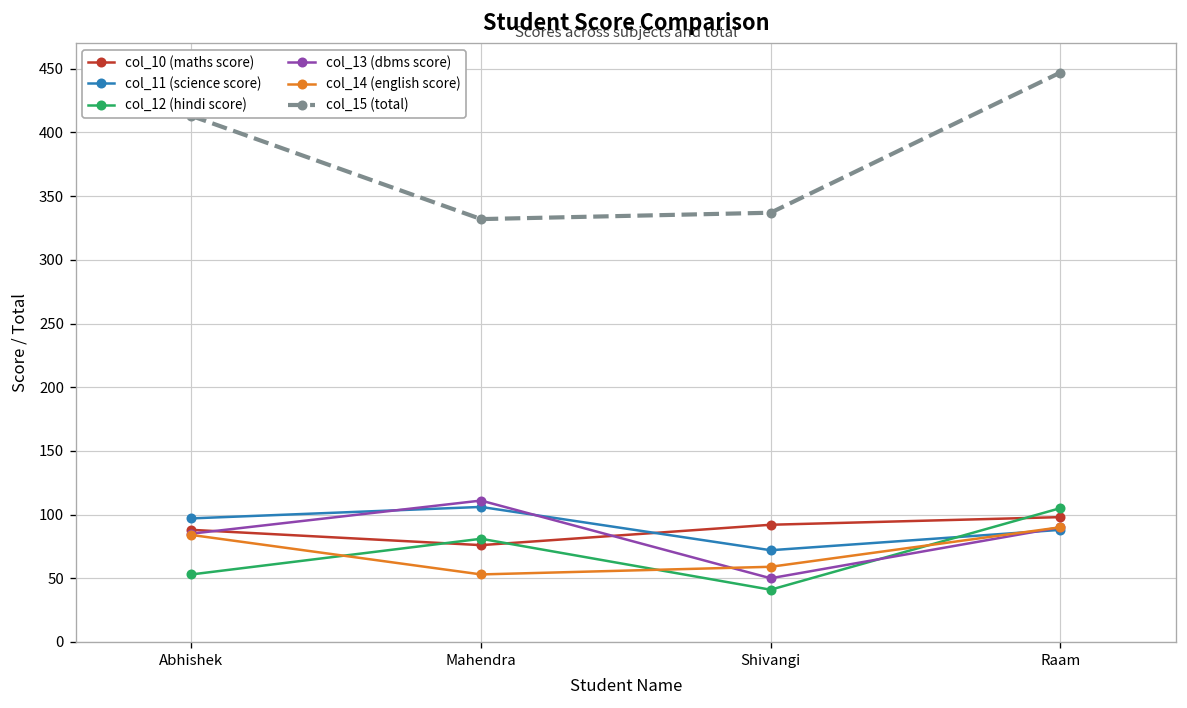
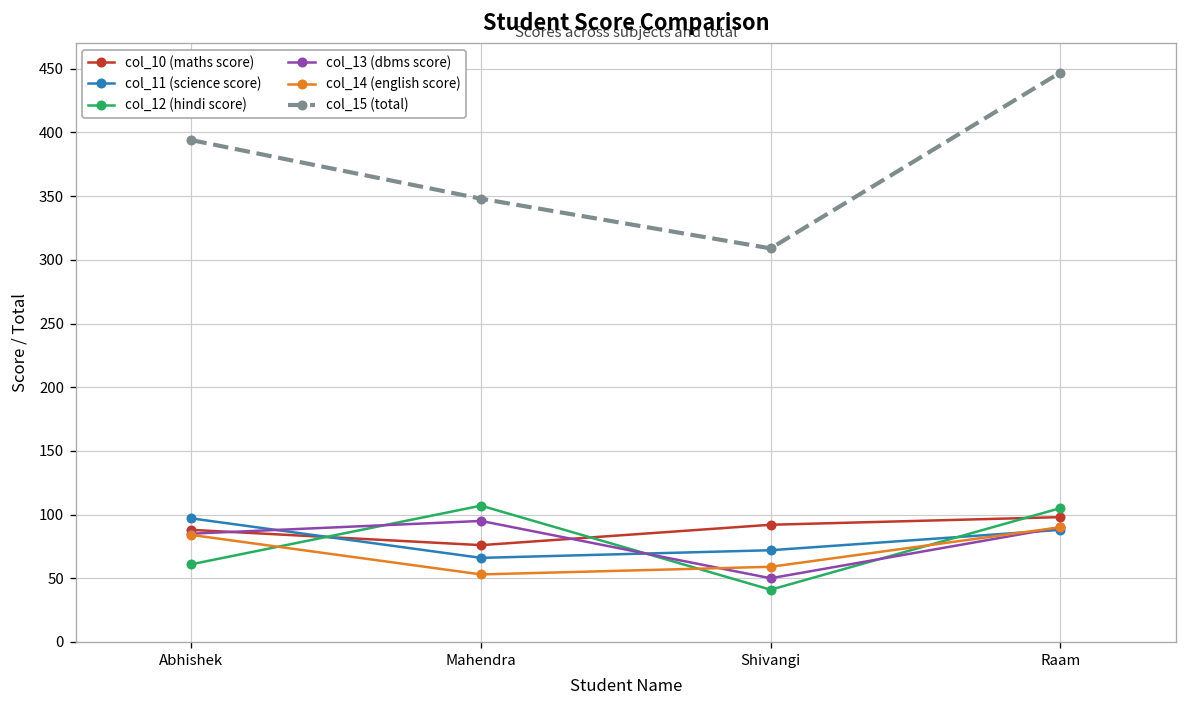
col_12 (hindi score), Abhishek: 53 -> 61
col_15 (total), Abhishek: 413 -> 394
col_11 (science score), Mahendra: 106 -> 66
col_12 (hindi score), Mahendra: 81 -> 107
col_13 (dbms score), Mahendra: 111 -> 95
col_15 (total), Mahendra: 332 -> 348
col_15 (total), Shivangi: 337 -> 309
